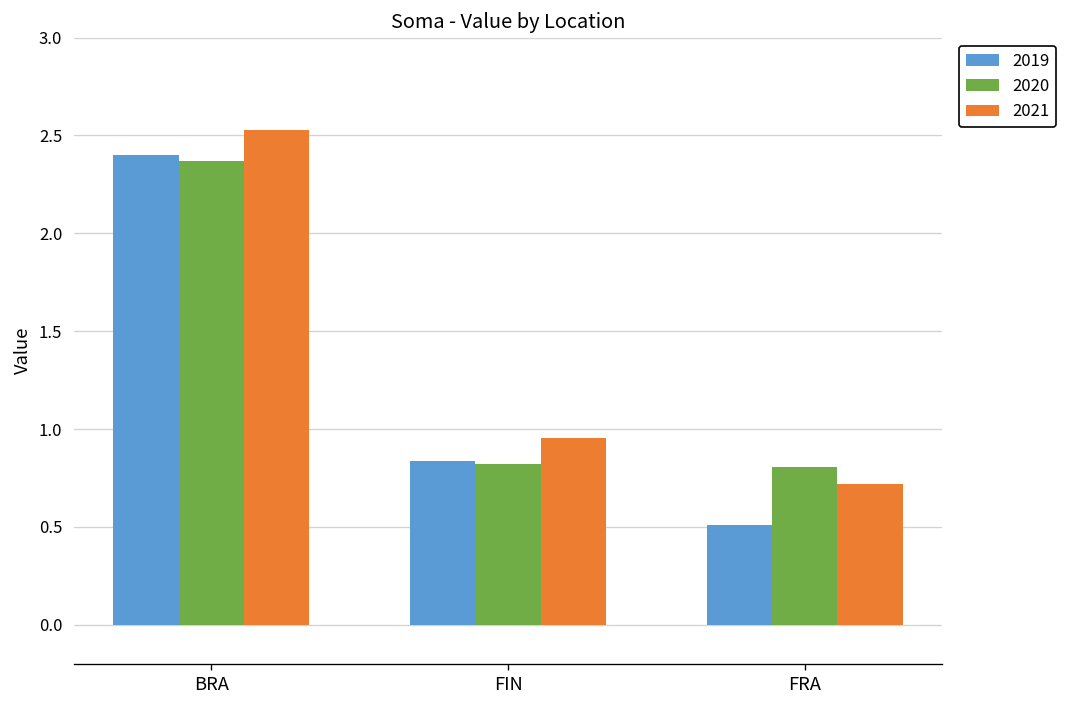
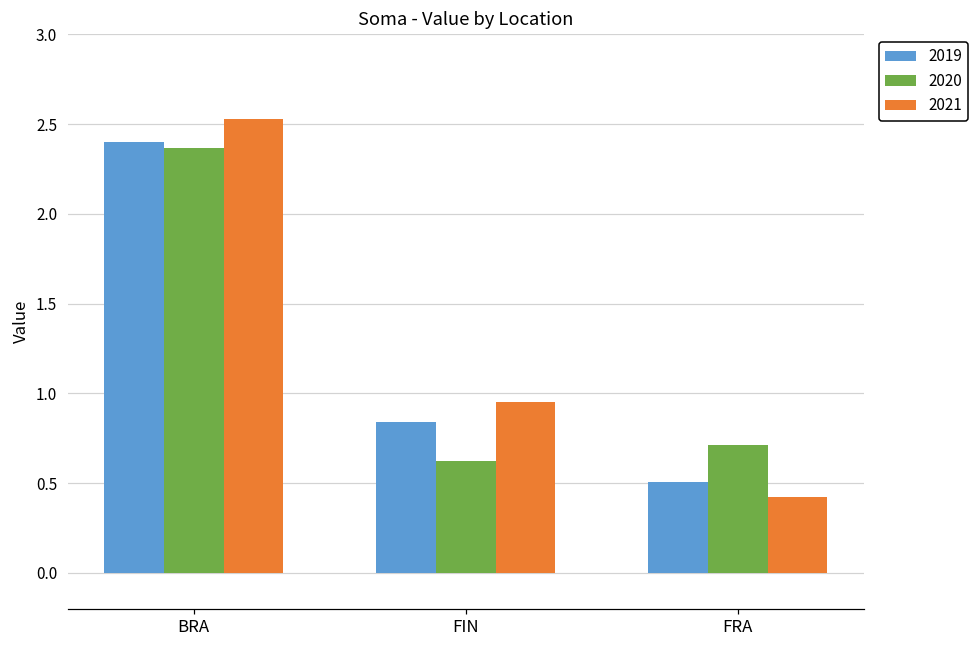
2020, FIN: 0.82 -> 0.62
2020, FRA: 0.80 -> 0.71
2021, FRA: 0.72 -> 0.42
